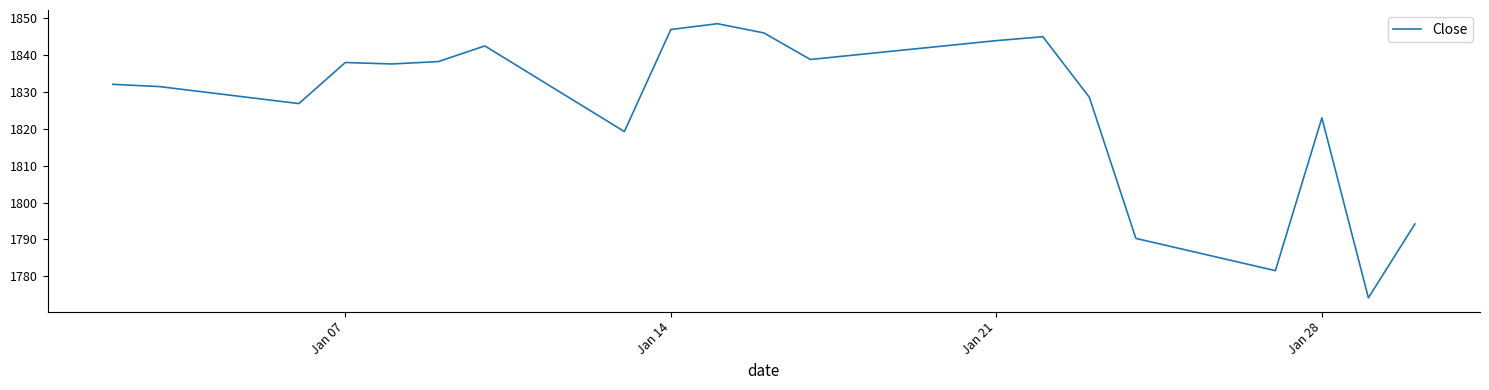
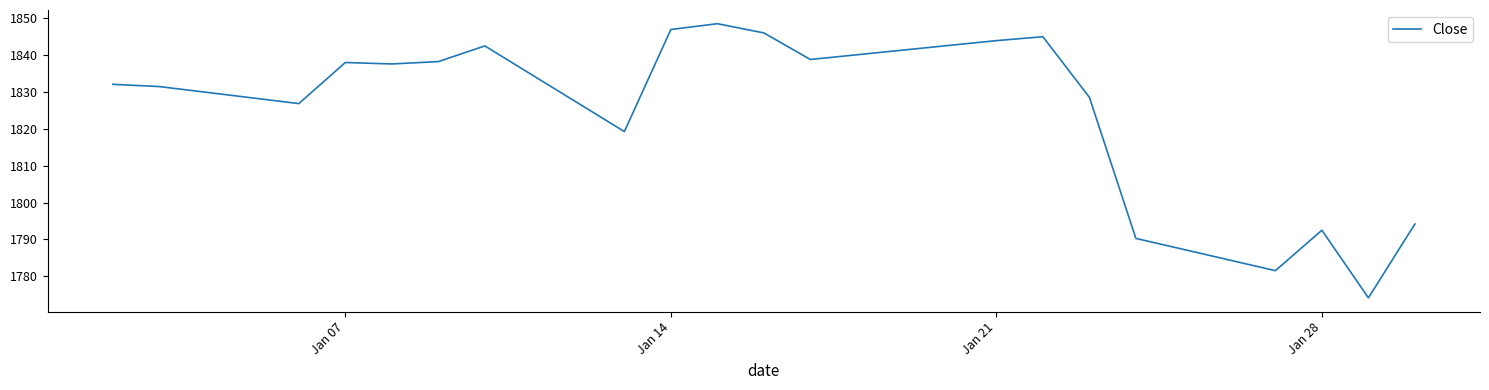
Jan 28: 1823 -> 1793
